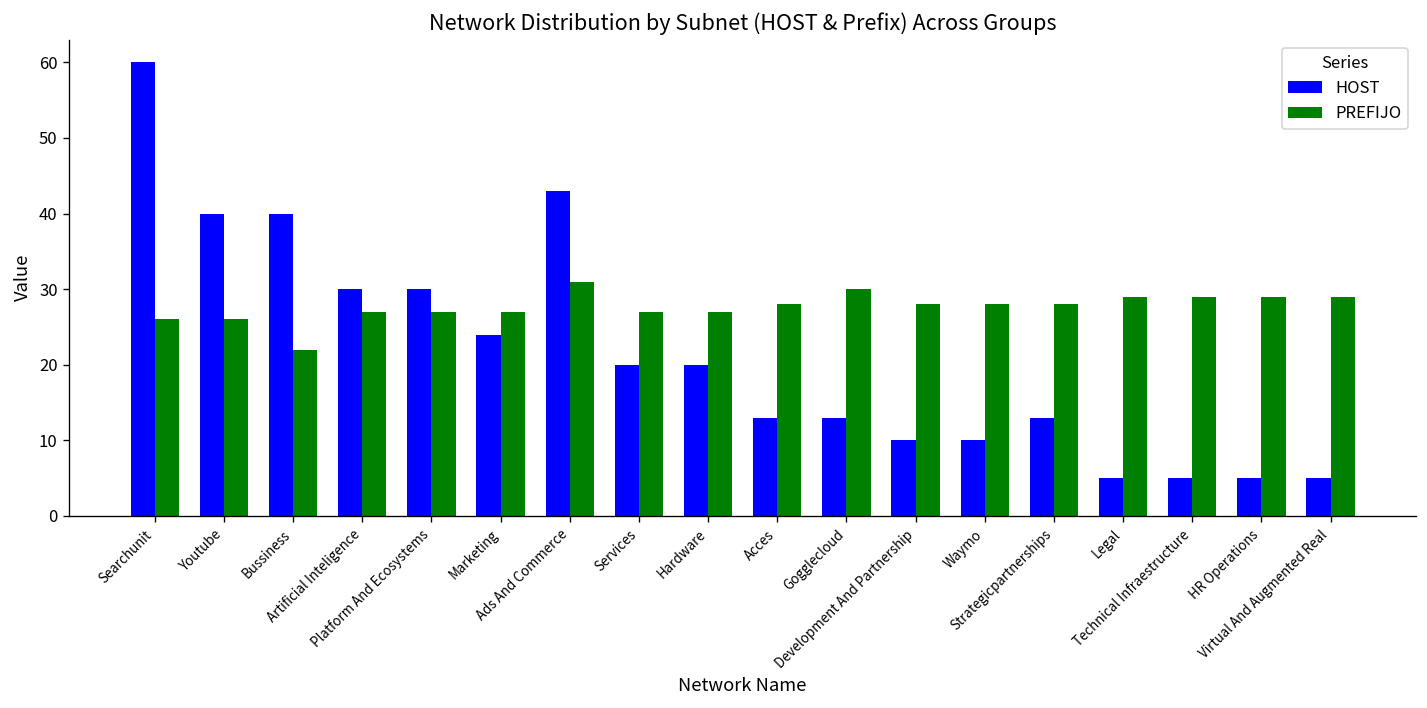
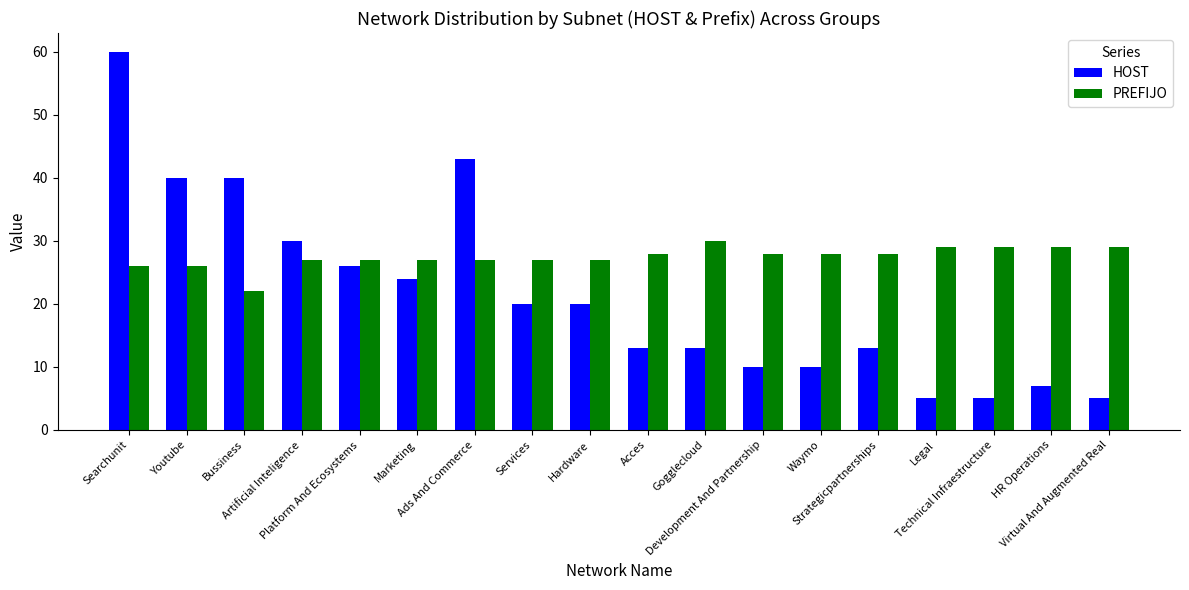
HOST, Platform And Ecosystems: 30 -> 26
PREFIJO, Ads And Commerce: 31 -> 27
HOST, HR Operations: 5 -> 7
